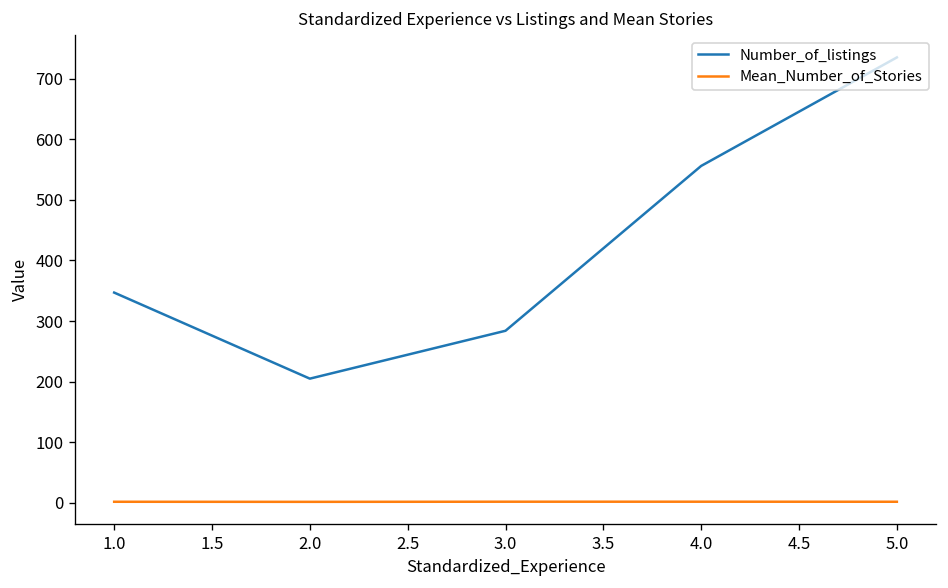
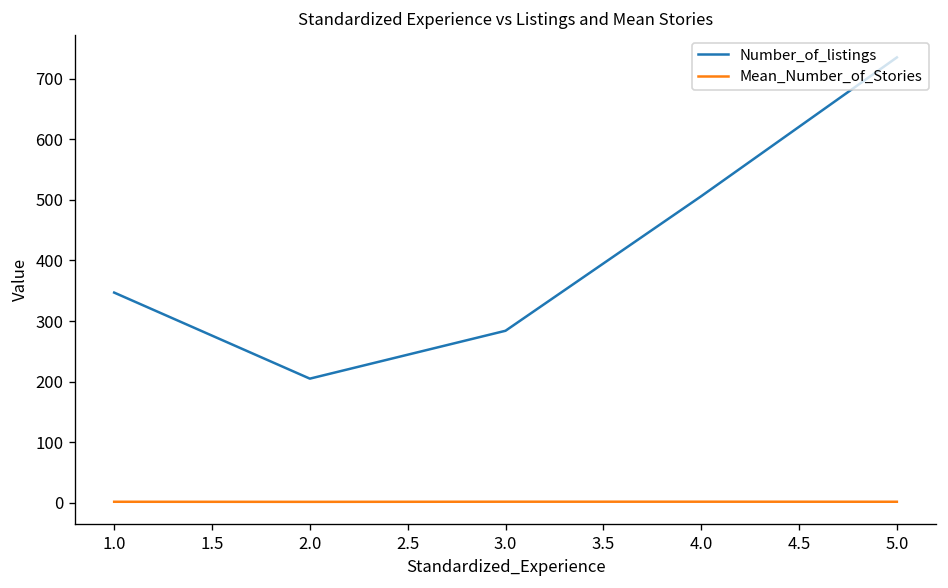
Number_of_listings, 4.0: 560 -> 510
